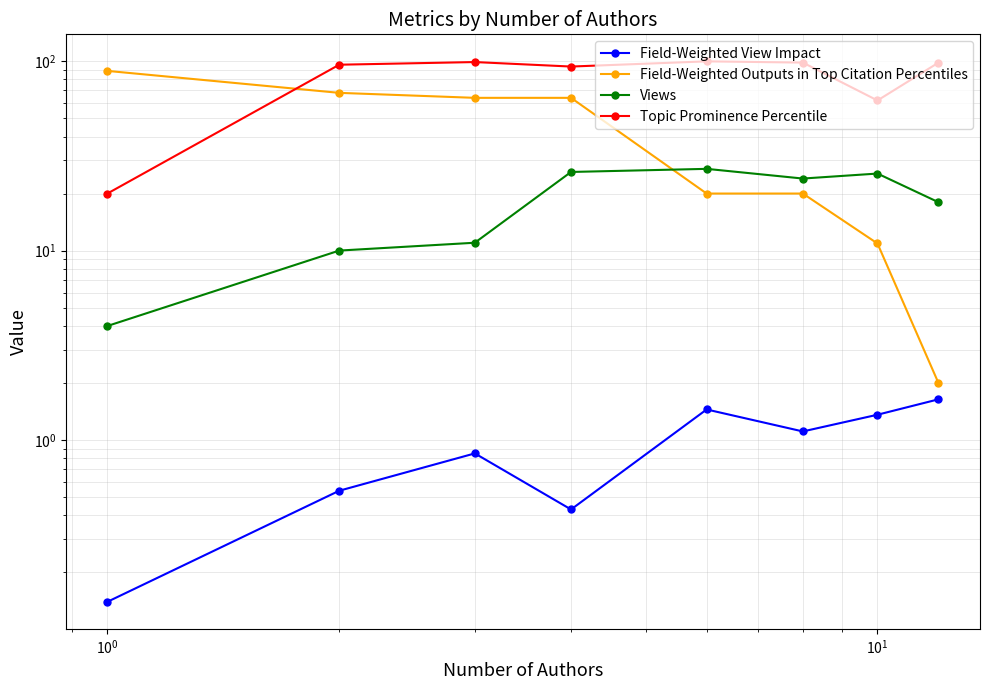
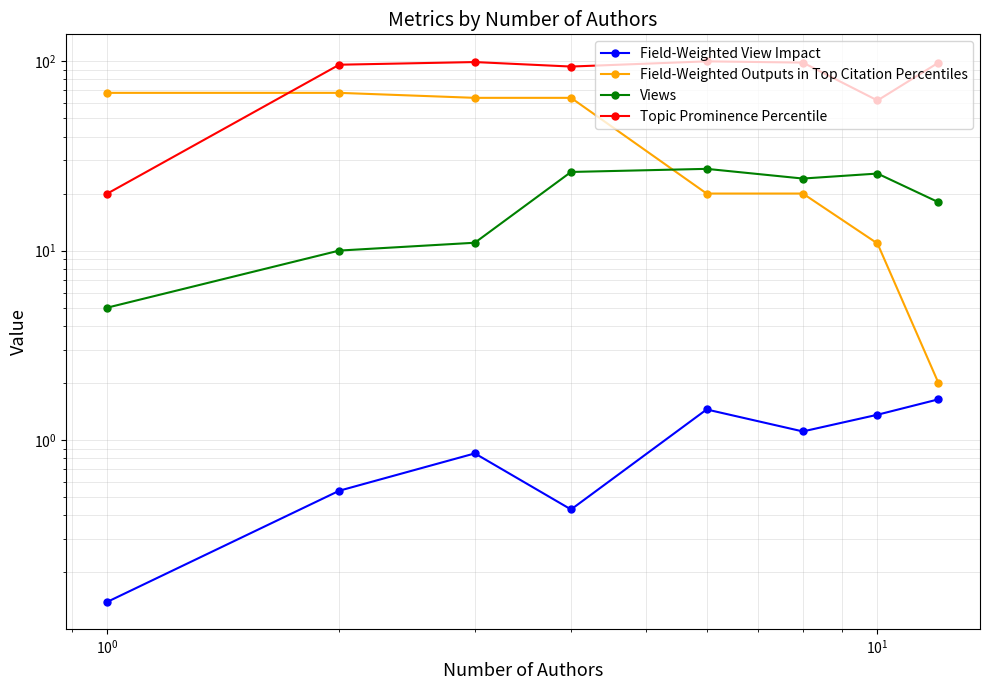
Field-Weighted Outputs in Top Citation Percentiles, 10^0: 90 -> 68
Views, 10^0: 4 -> 5
